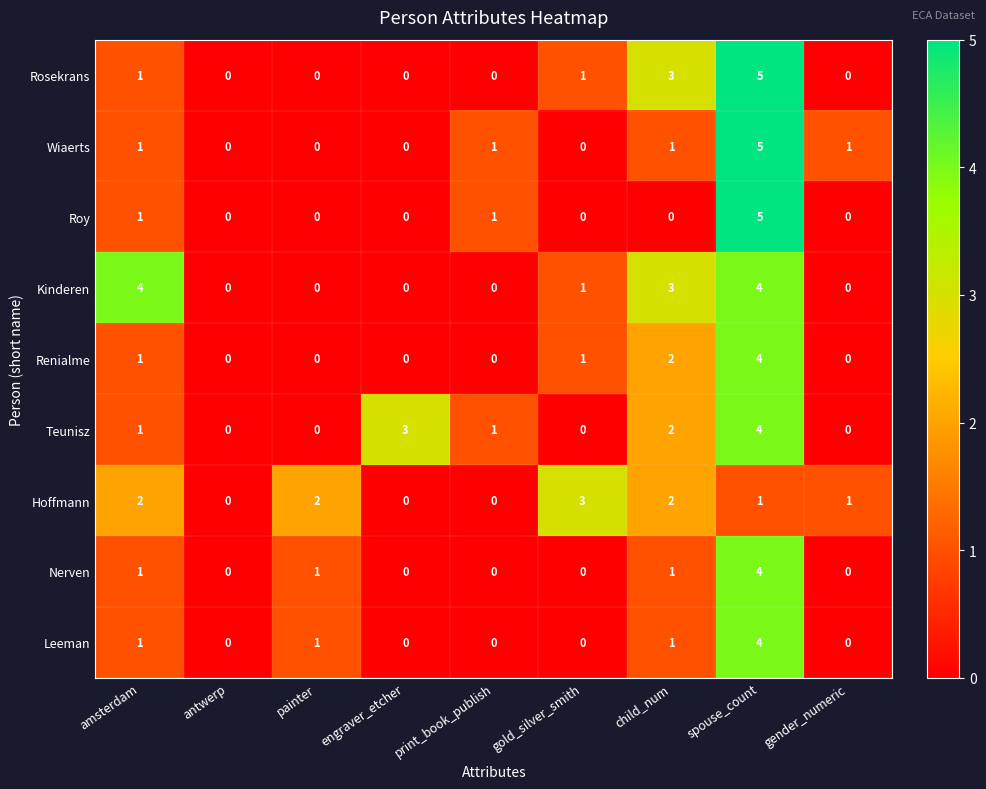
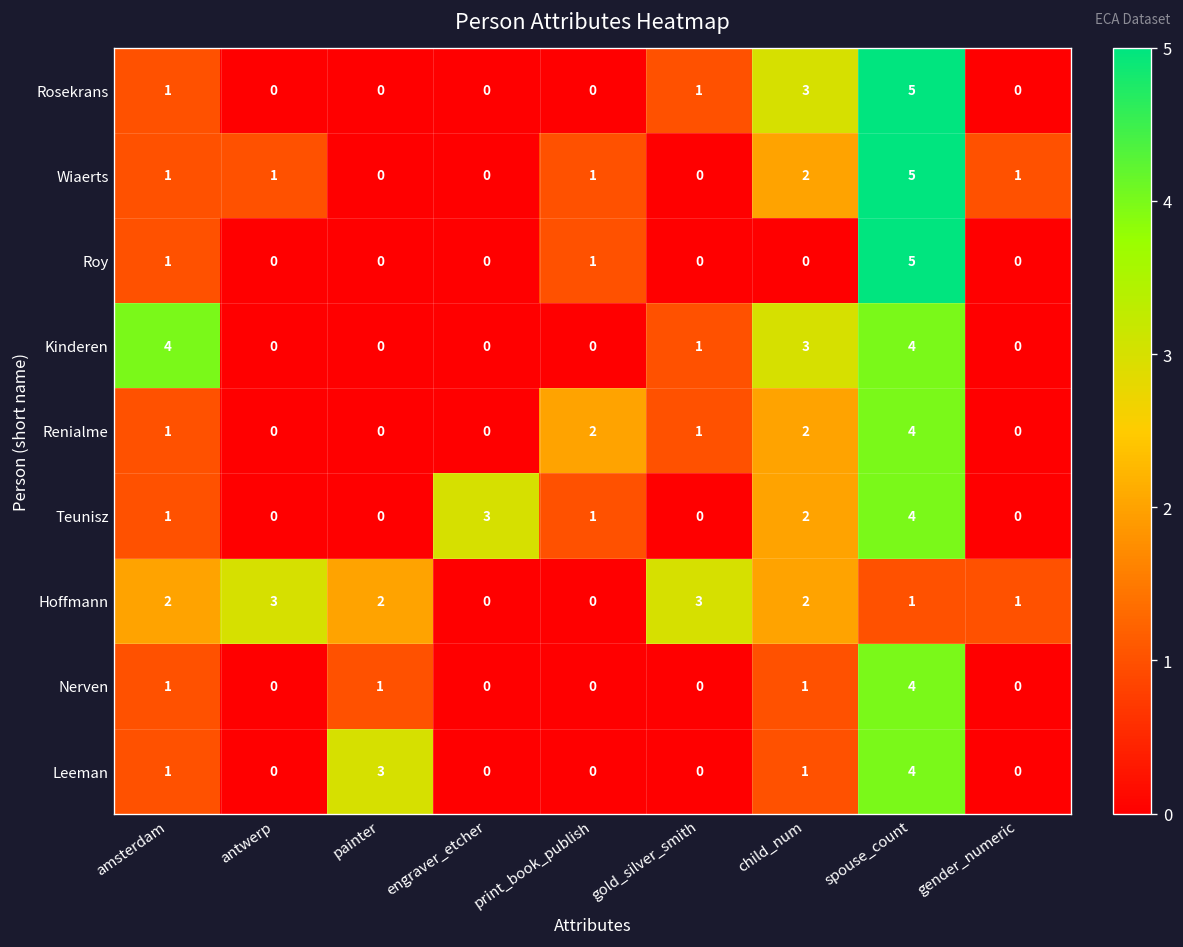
Wiaerts, antwerp: 0 -> 1
Wiaerts, child_num: 1 -> 2
Renialme, print_book_publish: 0 -> 2
Hoffmann, antwerp: 0 -> 3
Leeman, painter: 1 -> 3
